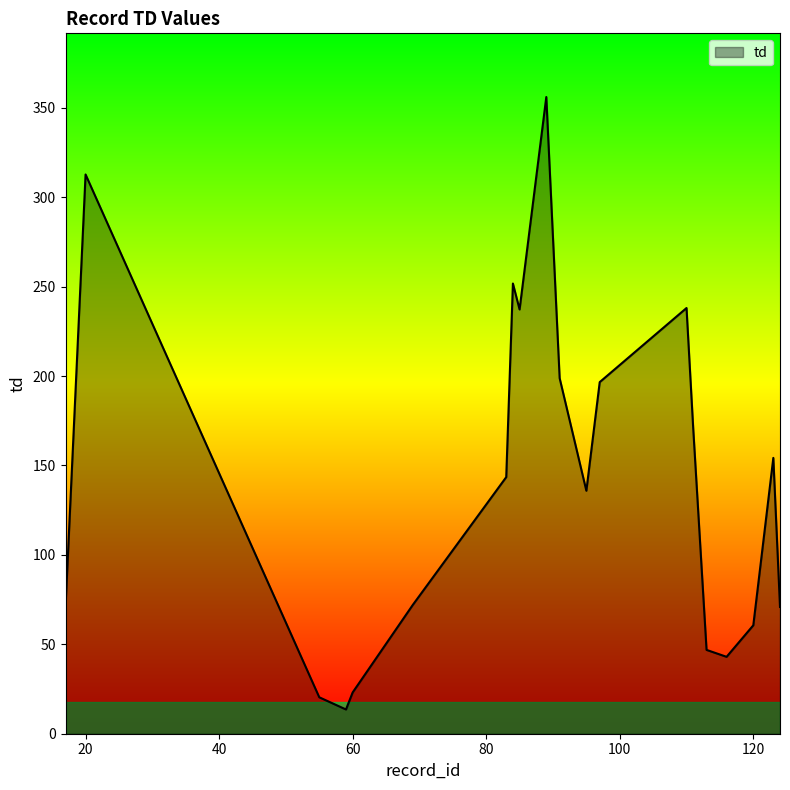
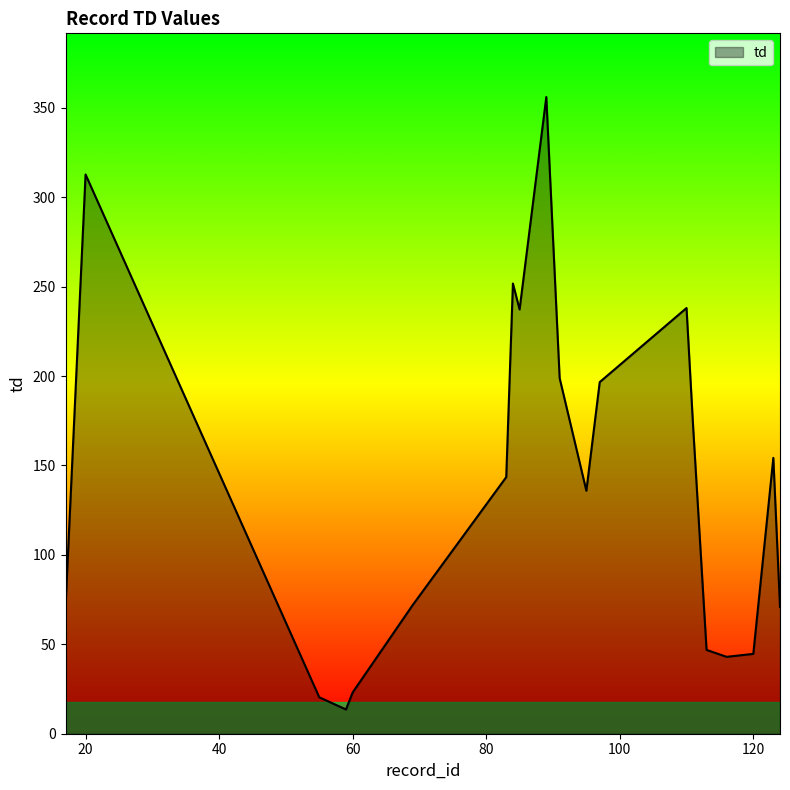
120: 61 -> 45
